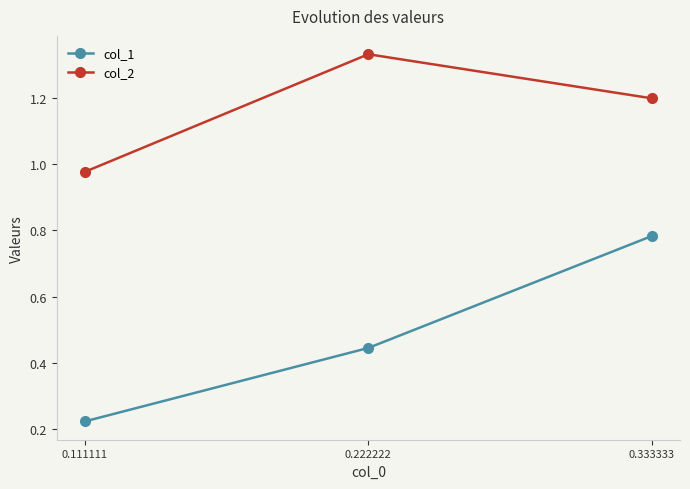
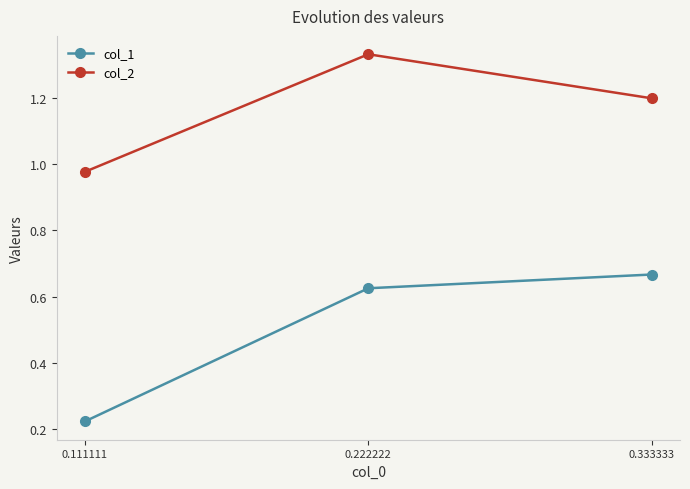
col_1, 0.222222: 0.44 -> 0.63
col_1, 0.333333: 0.78 -> 0.67
